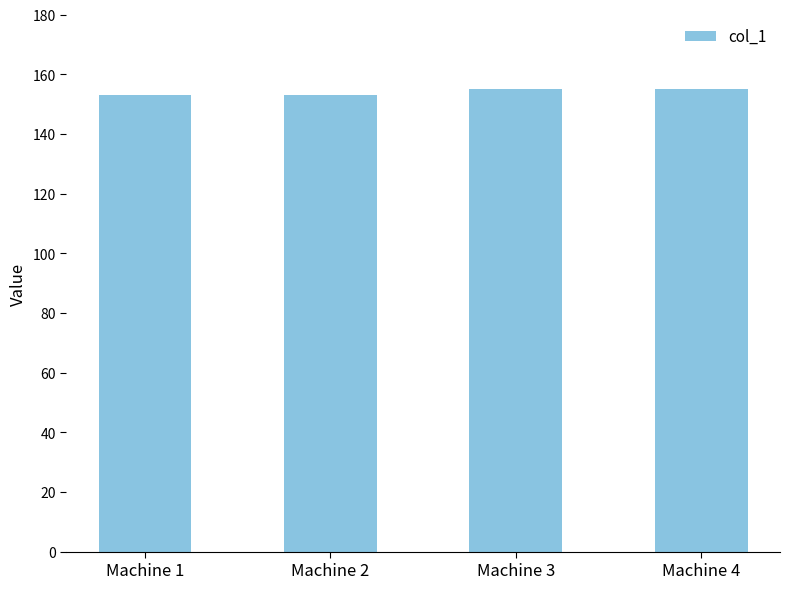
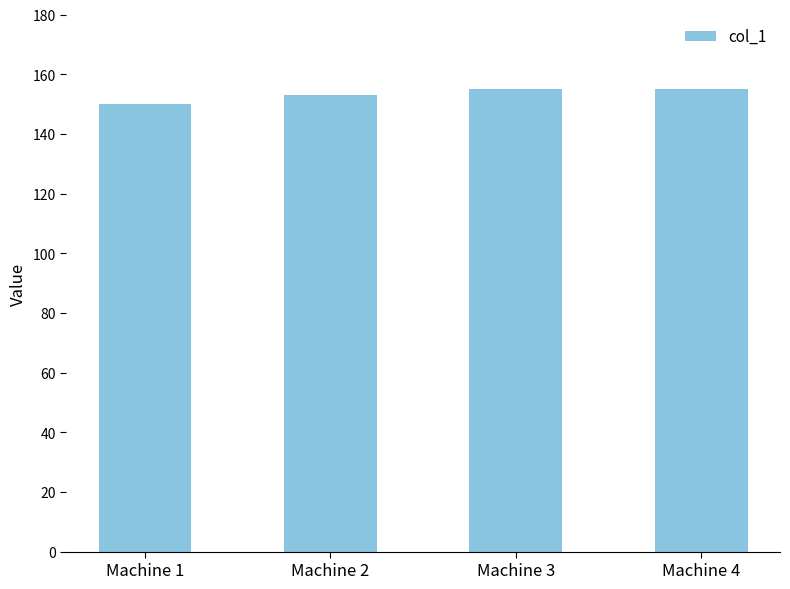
Machine 1: 153 -> 150
